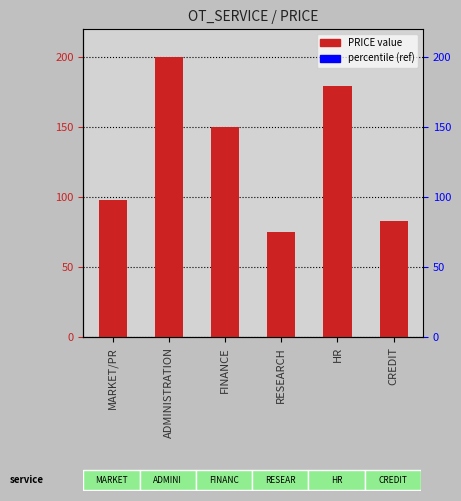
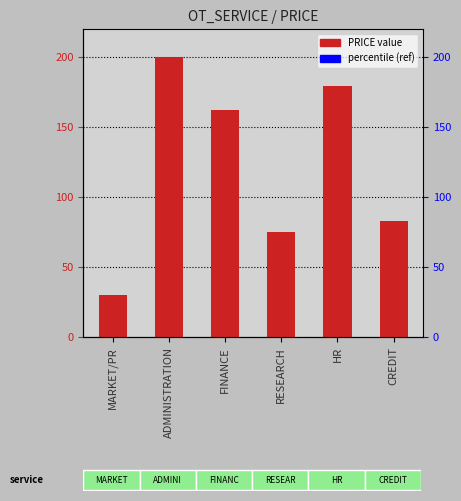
OT_SERVICE / PRICE, MARKET/PR: 98 -> 30
OT_SERVICE / PRICE, FINANCE: 150 -> 162
